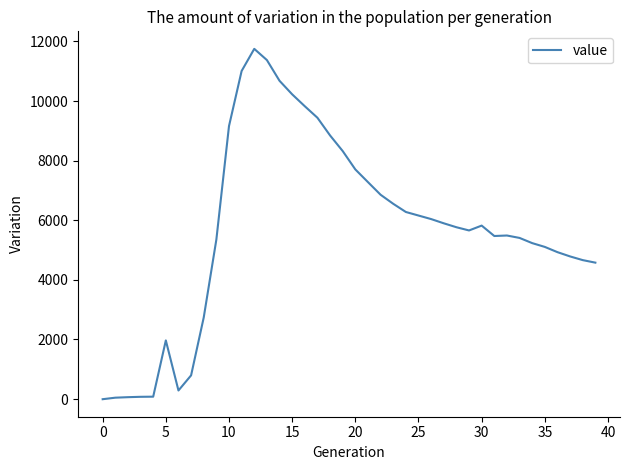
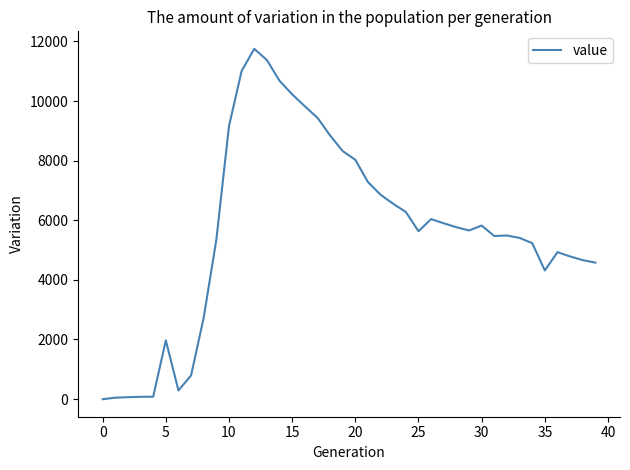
20: 7700 -> 8000
25: 6200 -> 5600
35: 5100 -> 4300
